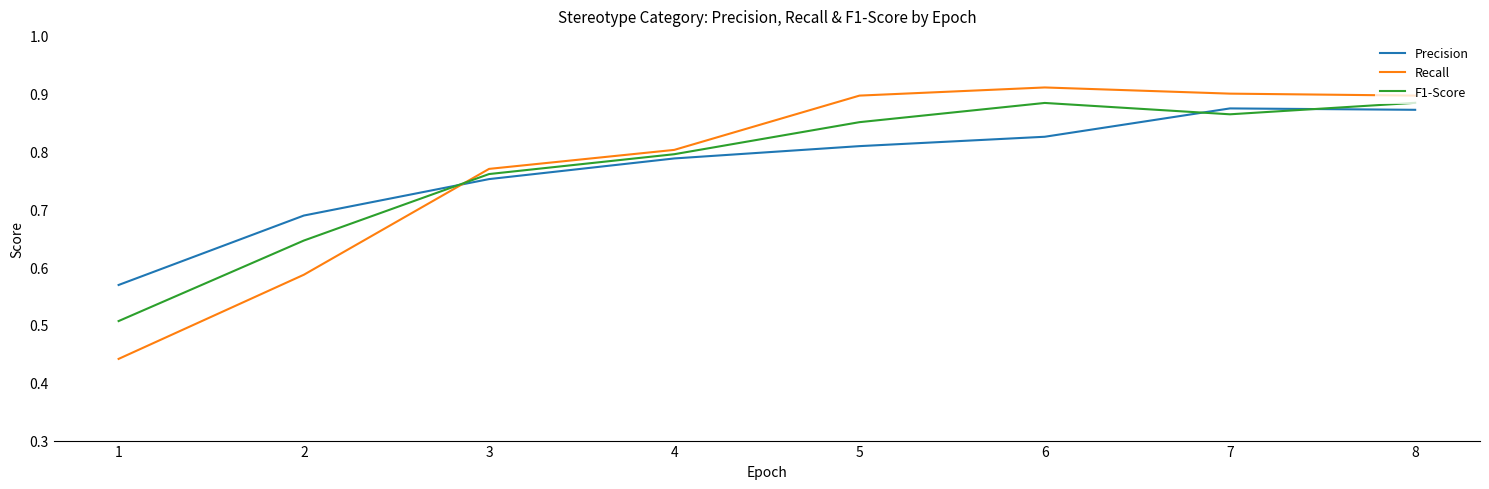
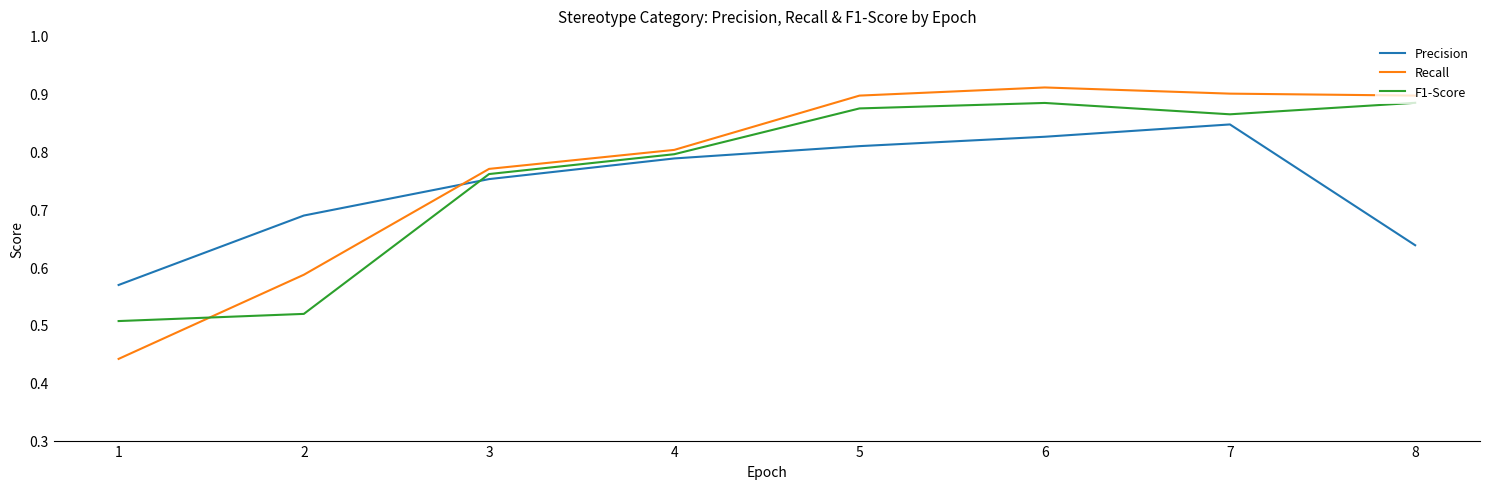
F1-Score, 2: 0.65 -> 0.52
F1-Score, 5: 0.85 -> 0.87
Precision, 7: 0.87 -> 0.85
Precision, 8: 0.87 -> 0.64
